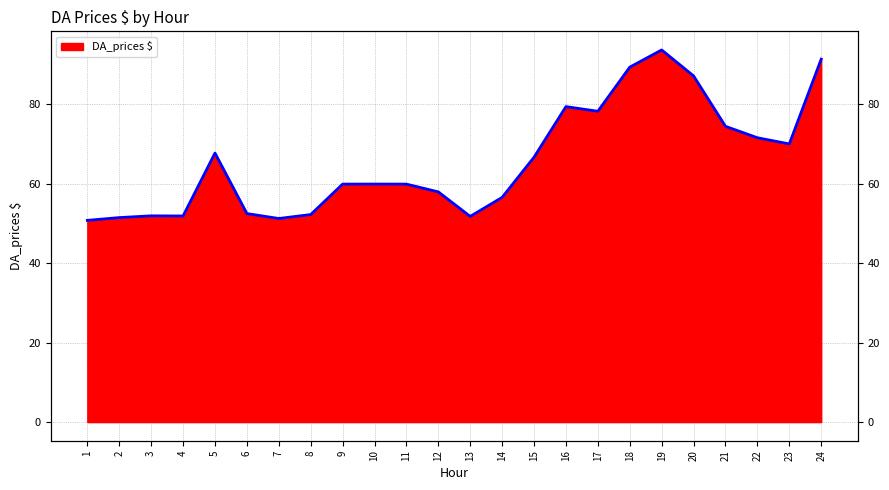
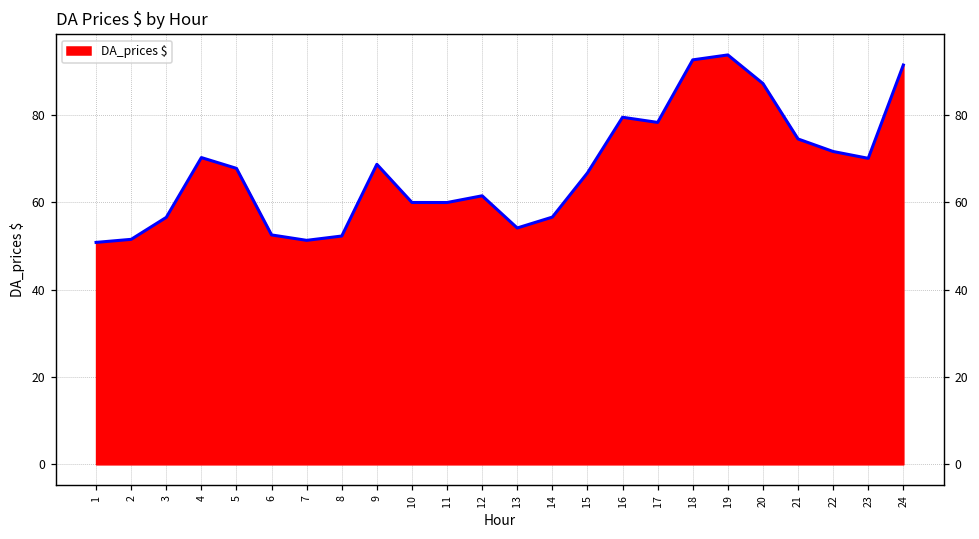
3: 52 -> 57
4: 52 -> 70
9: 60 -> 69
12: 58 -> 61
13: 52 -> 54
18: 89 -> 93
